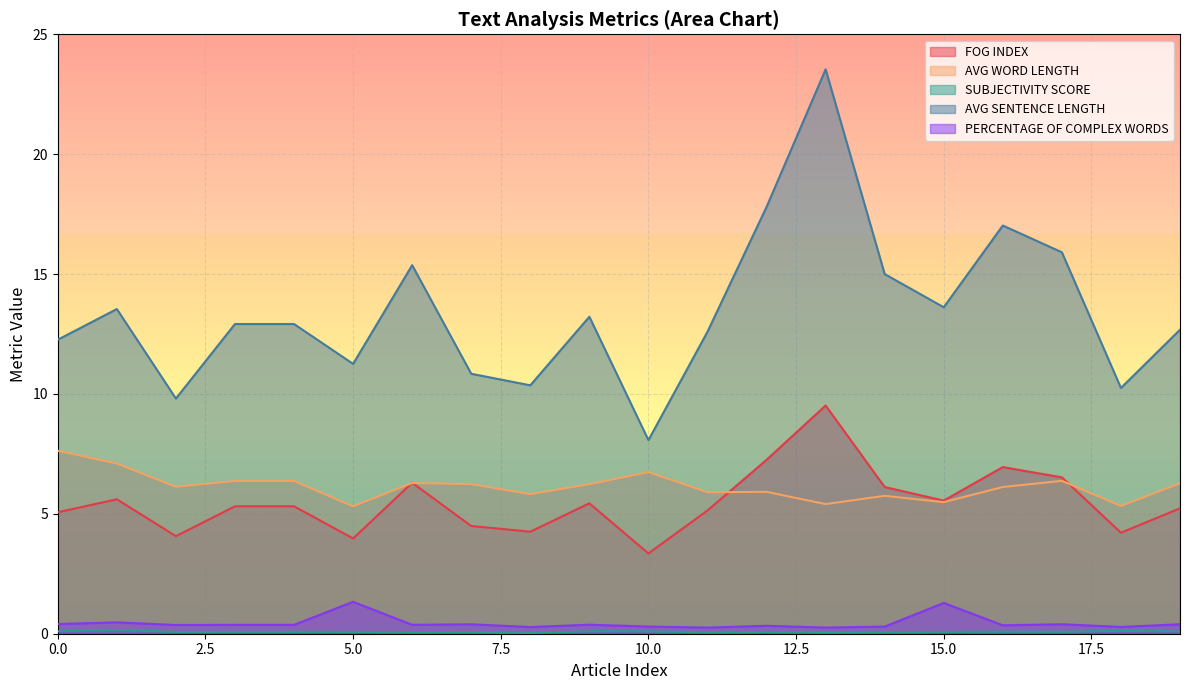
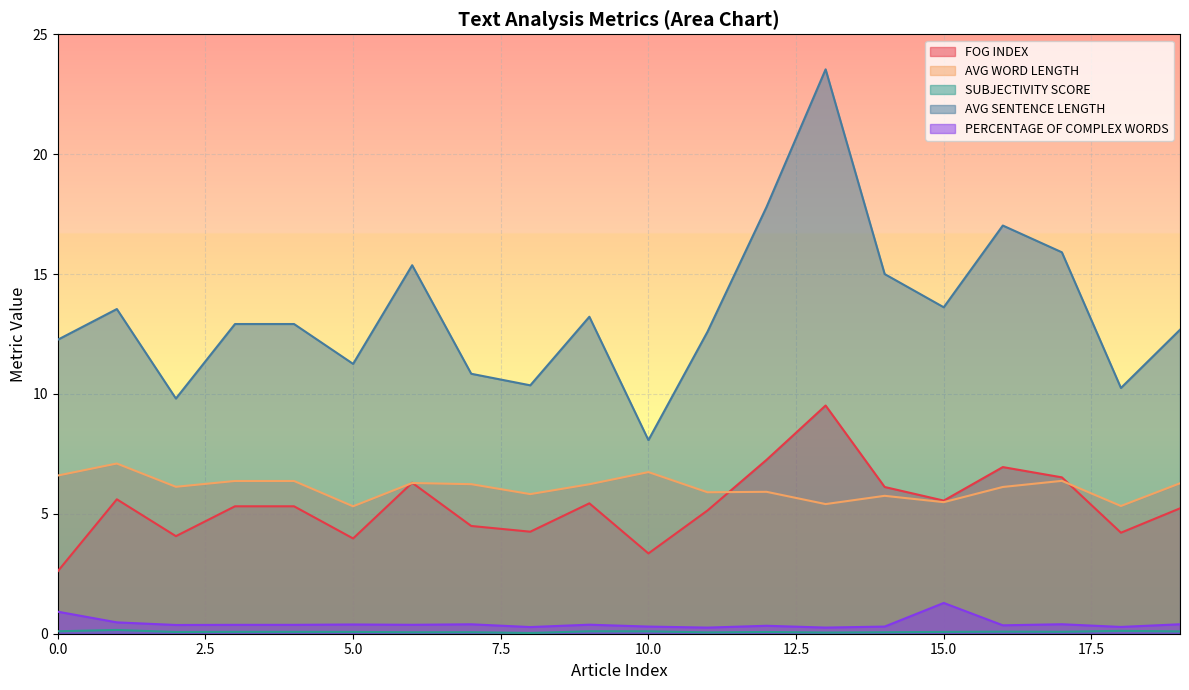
FOG INDEX, 0.0: 5.1 -> 2.6
AVG WORD LENGTH, 0.0: 7.6 -> 6.6
PERCENTAGE OF COMPLEX WORDS, 0.0: 0.4 -> 0.9
PERCENTAGE OF COMPLEX WORDS, 5.0: 1.3 -> 0.4
